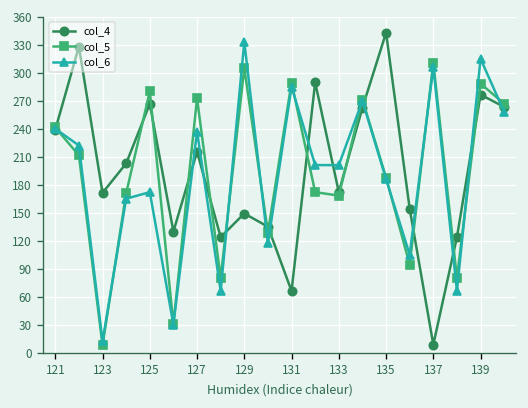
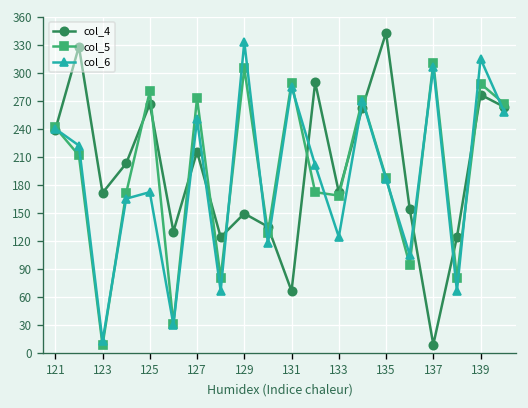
col_6, 127: 240 -> 250
col_6, 133: 200 -> 120
